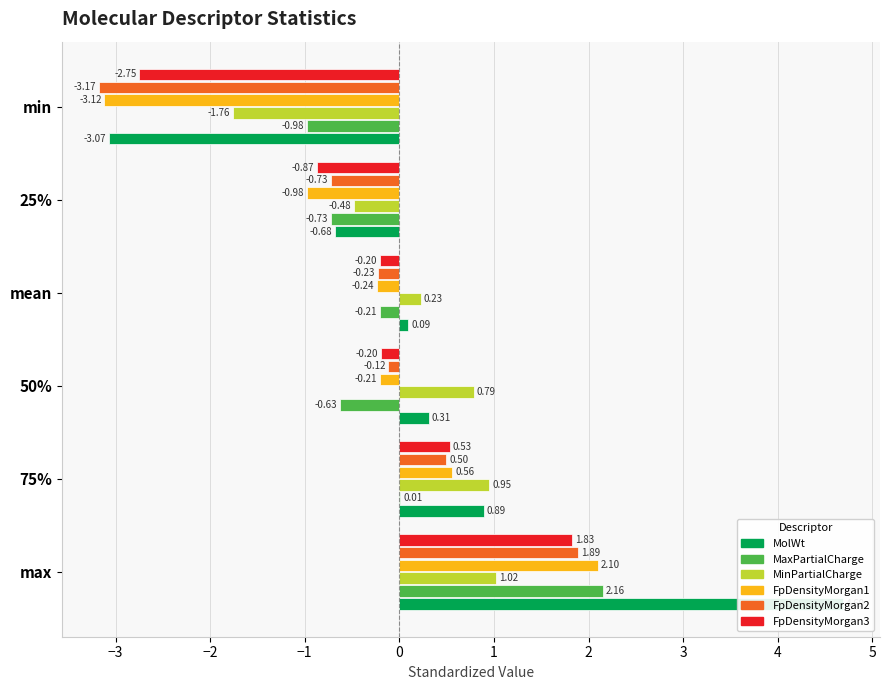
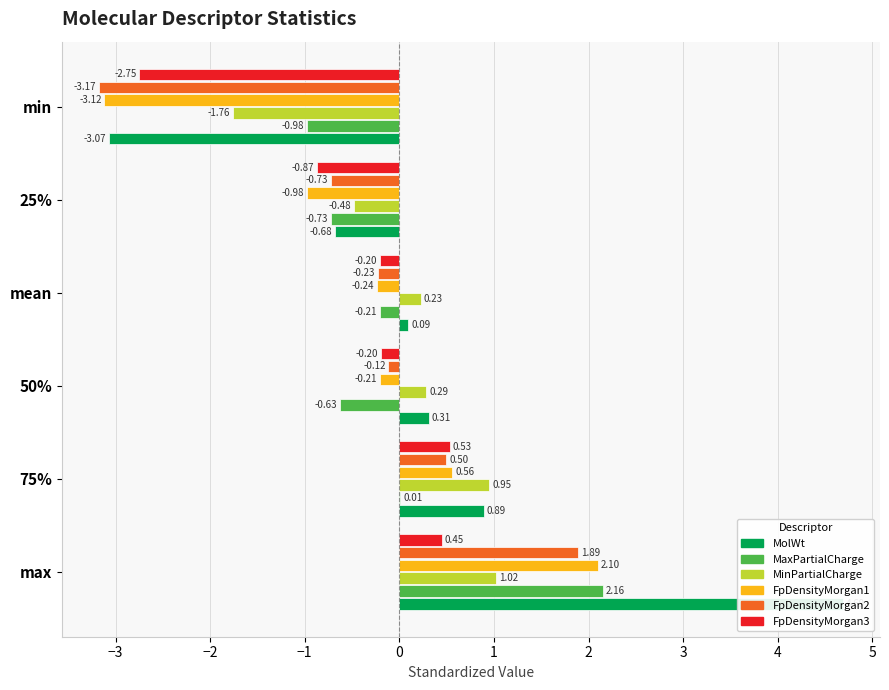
MinPartialCharge, 50%: 0.79 -> 0.29
FpDensityMorgan3, max: 1.83 -> 0.45
